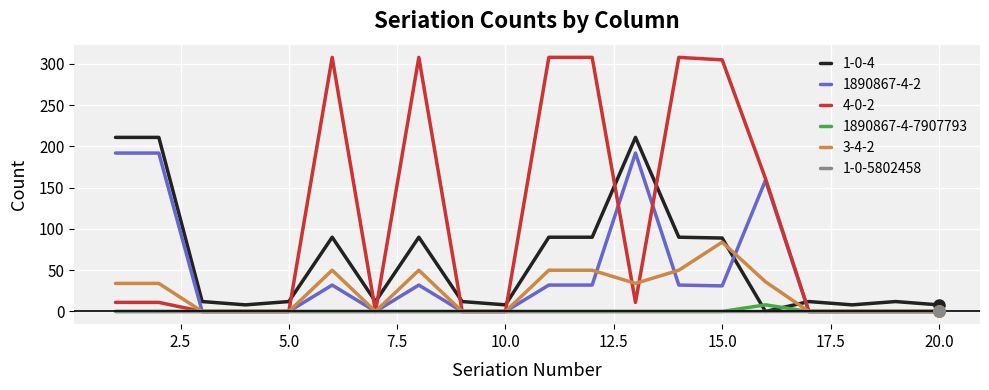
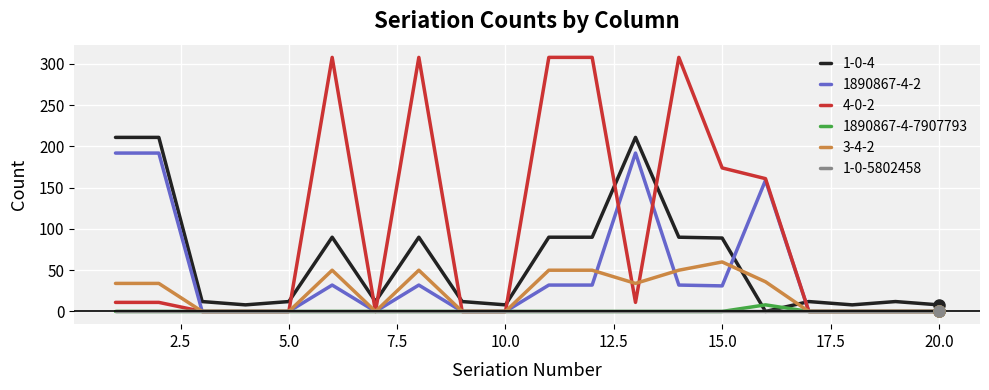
4-0-2, 15.0: 310 -> 170
3-4-2, 15.0: 80 -> 60
